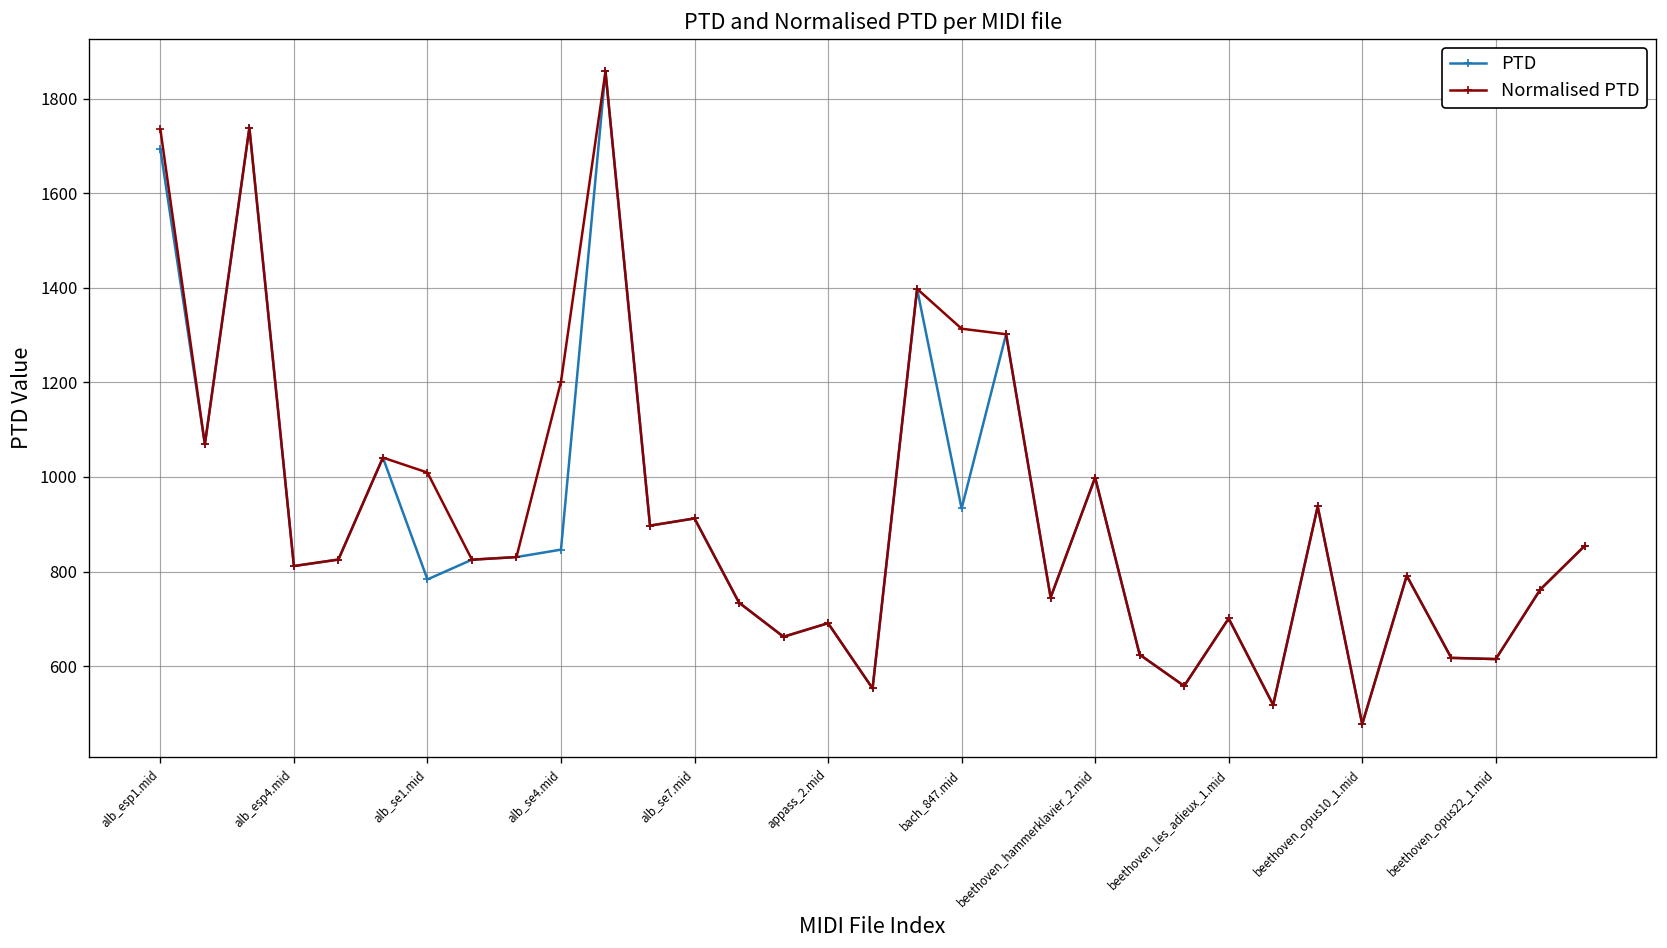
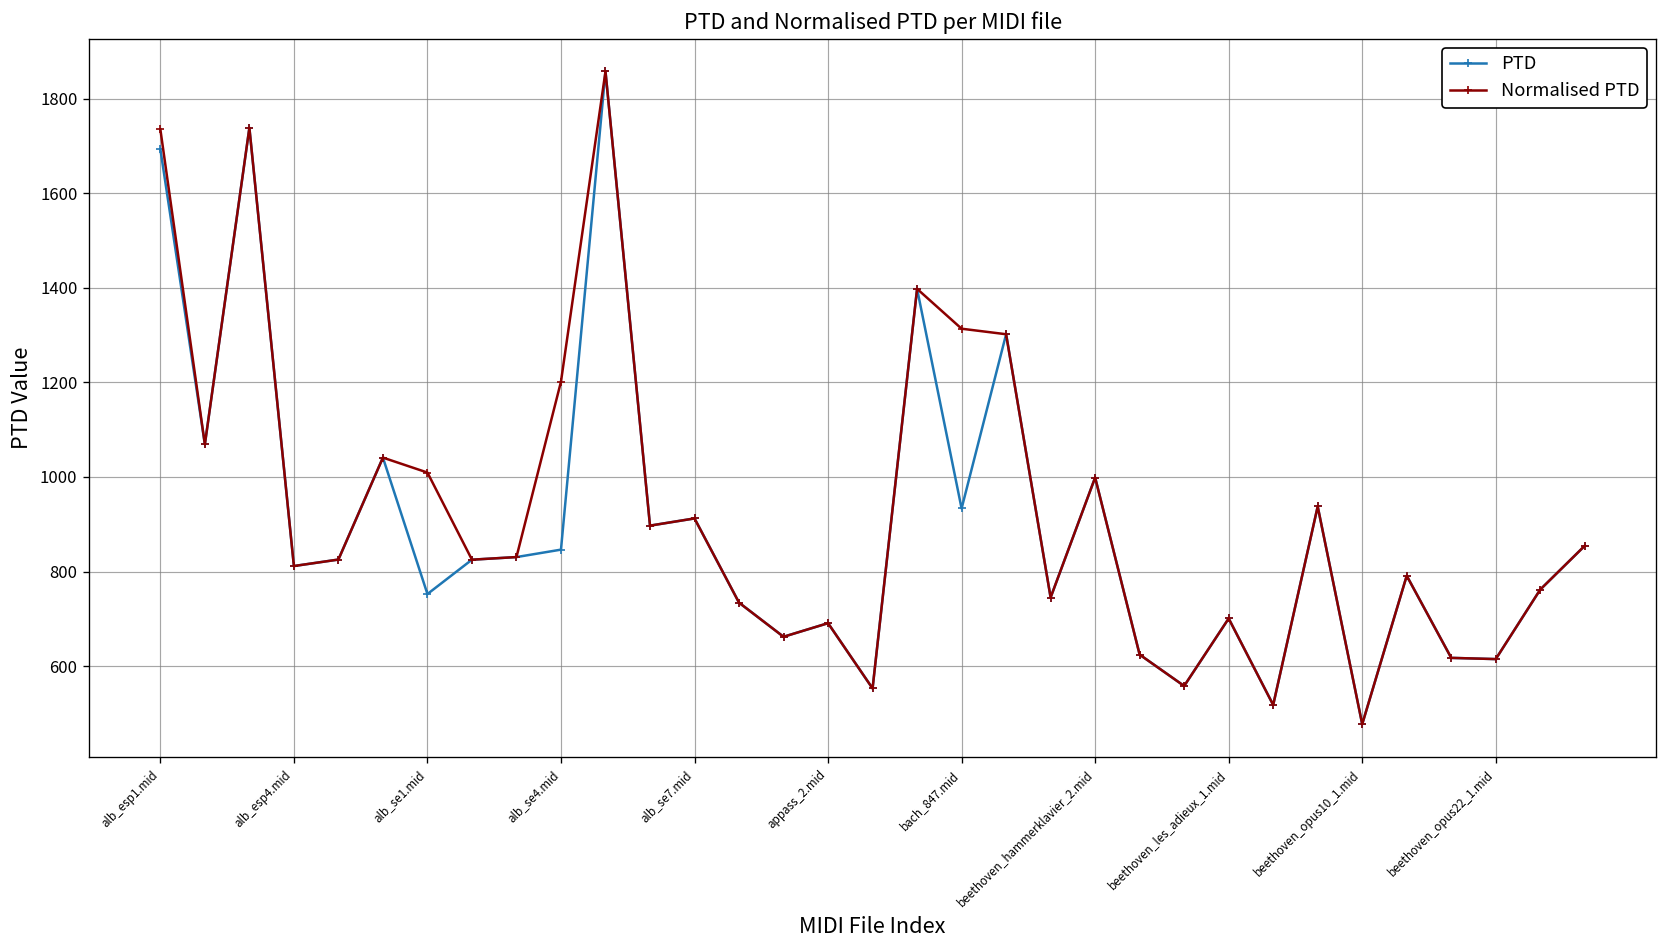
PTD, alb_se1.mid: 780 -> 750
